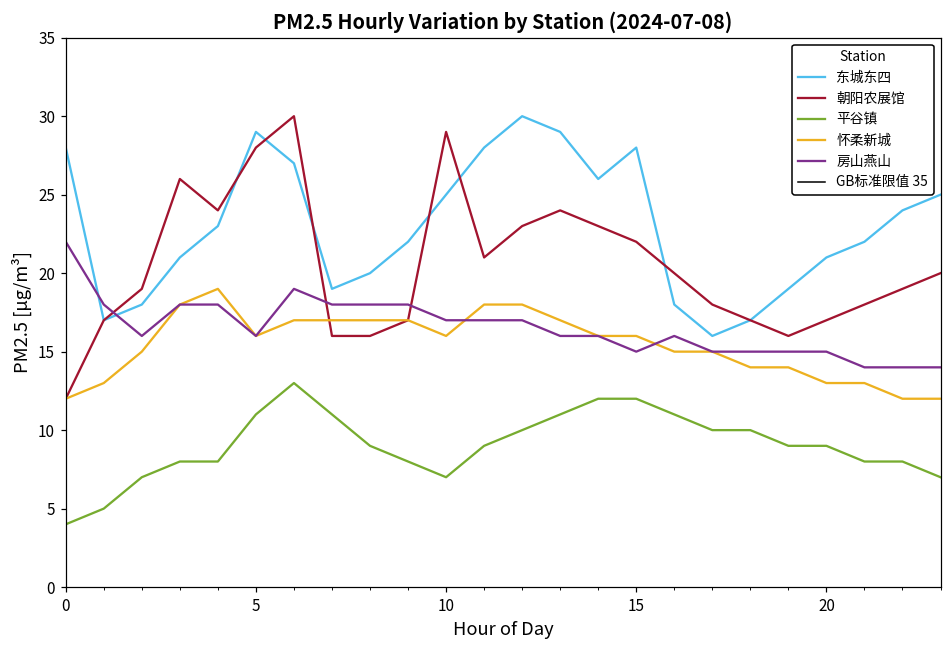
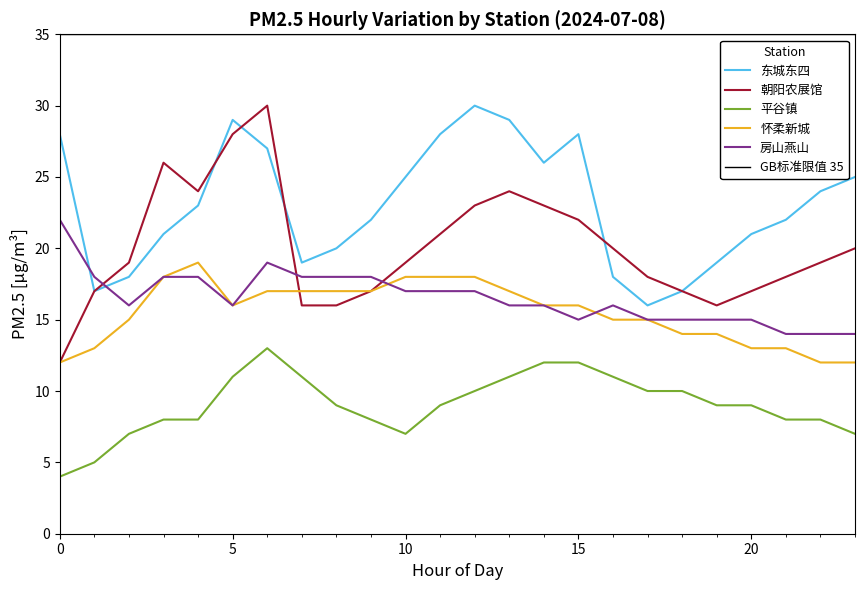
朝阳农展馆, 10: 29 -> 19
怀柔新城, 10: 16 -> 18
